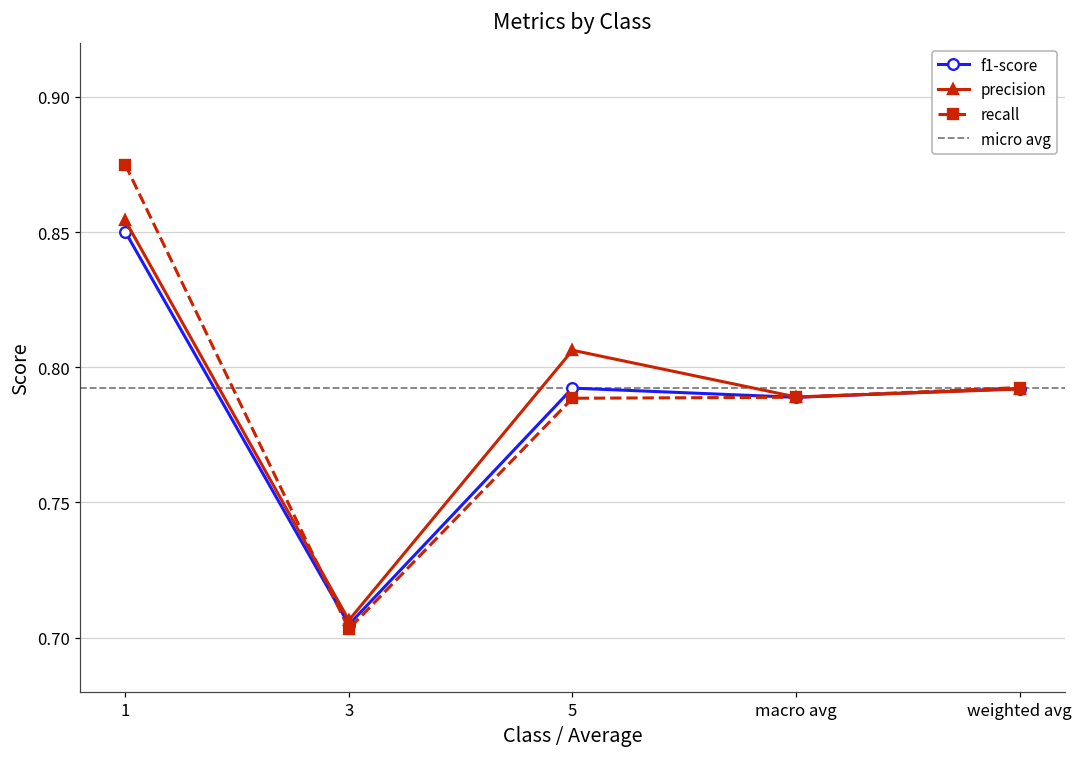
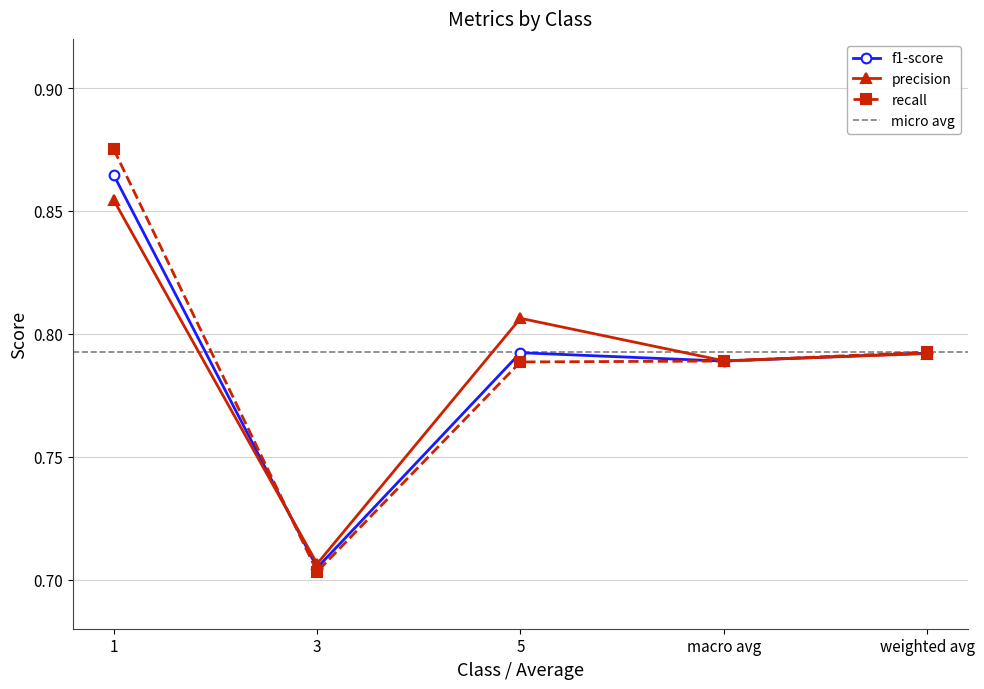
f1-score, 1: 0.850 -> 0.865
